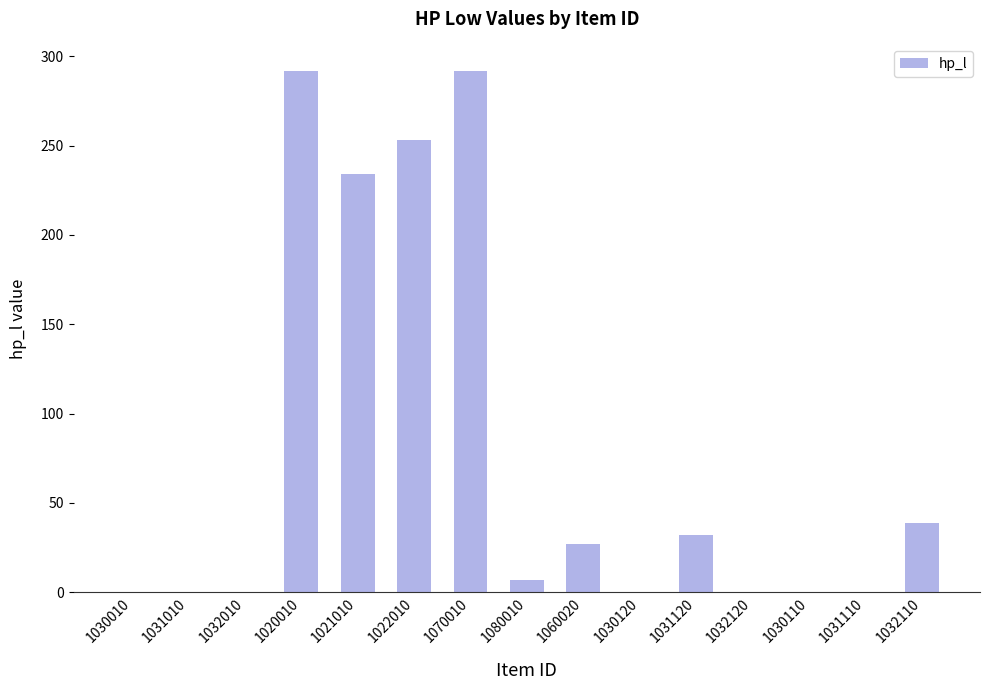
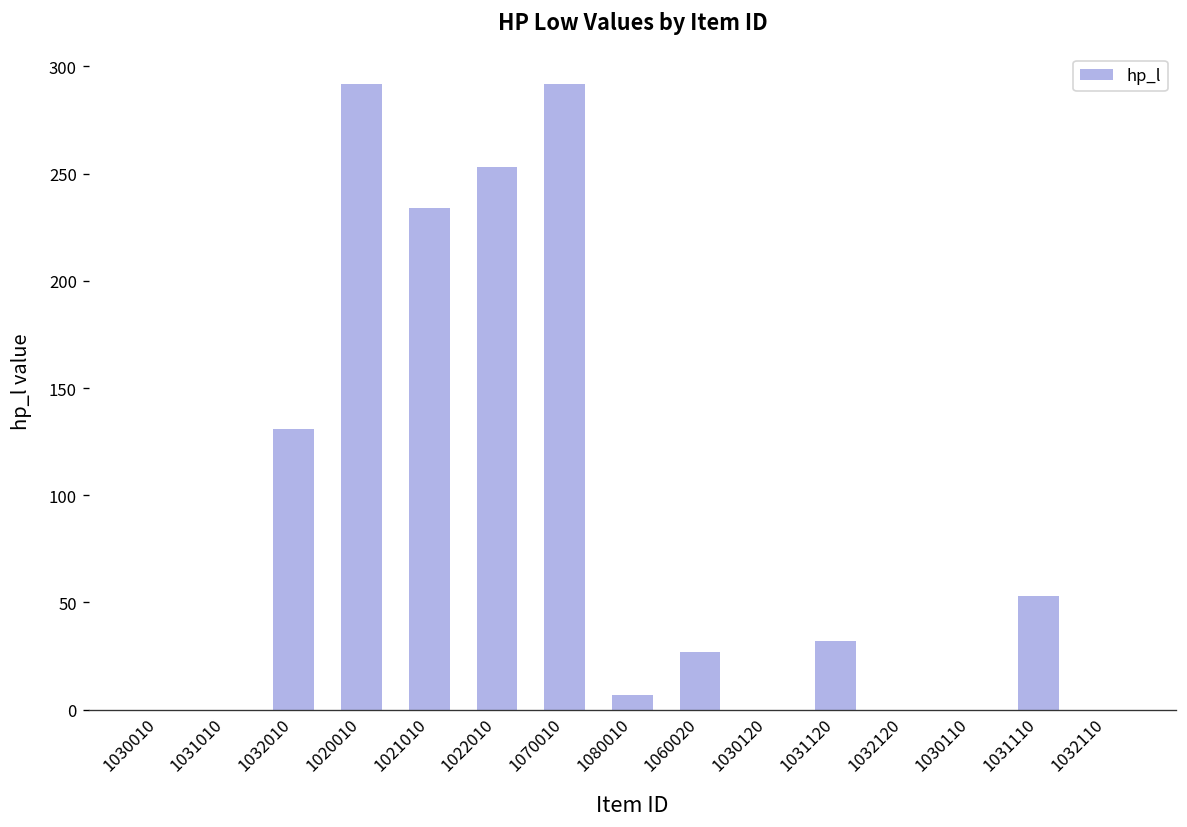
1032010: 0 -> 131
1031110: 0 -> 53
1032110: 39 -> 0
